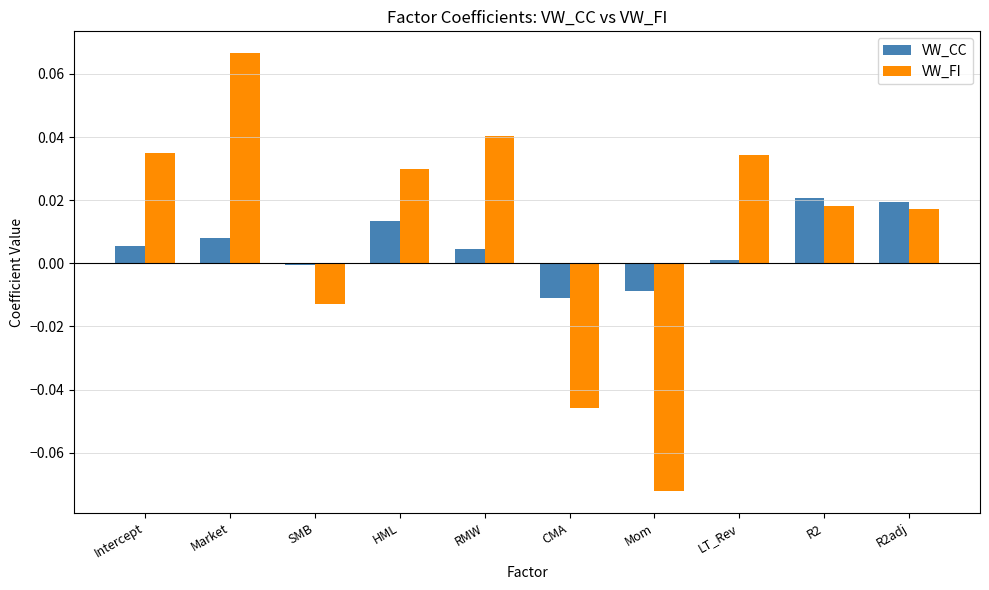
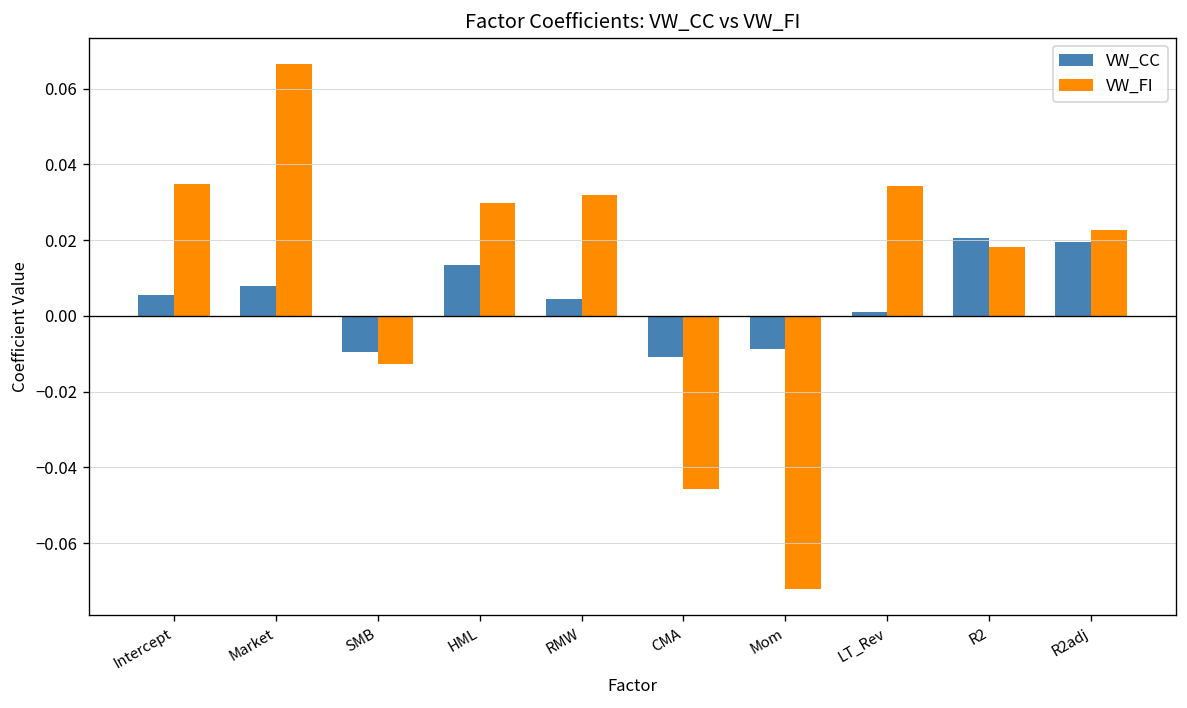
VW_CC, SMB: 0.000 -> -0.010
VW_FI, RMW: 0.040 -> 0.032
VW_FI, R2adj: 0.017 -> 0.023
